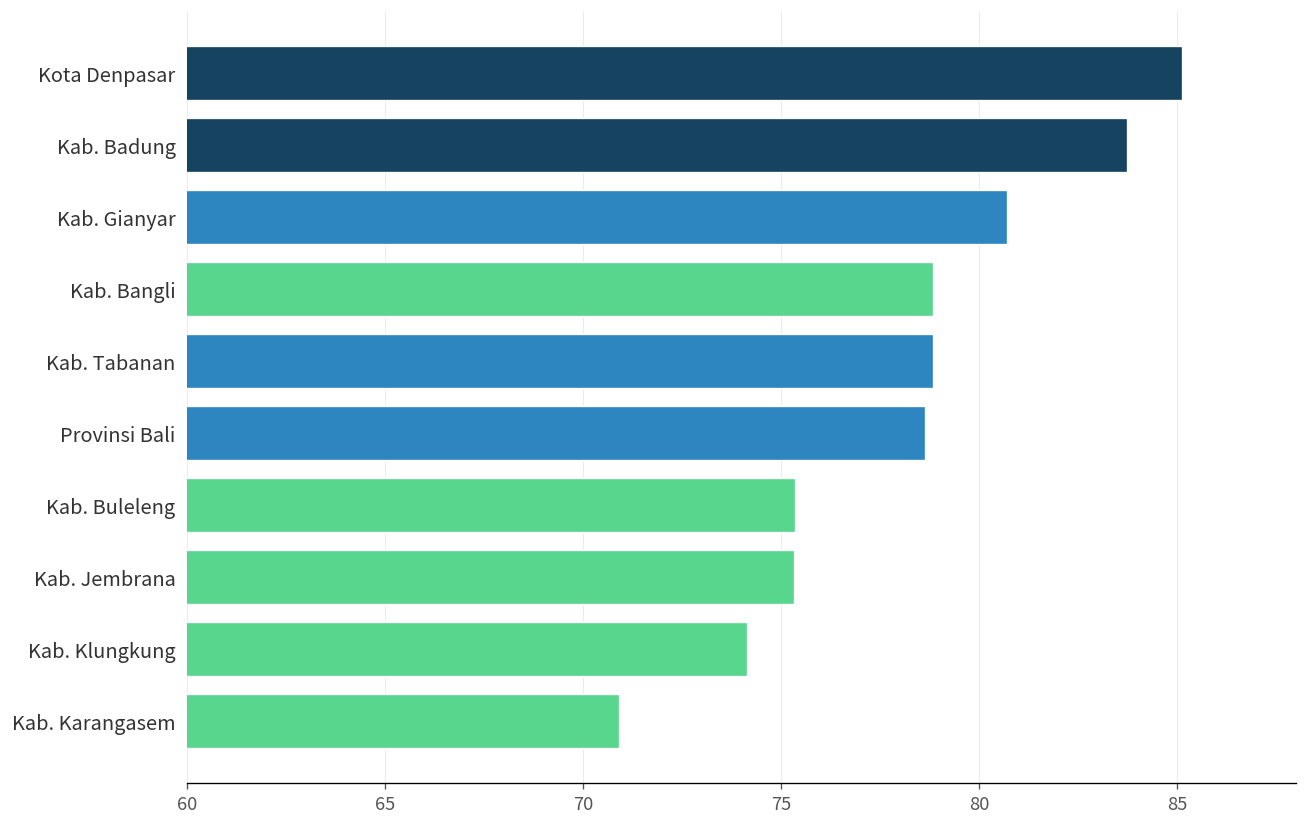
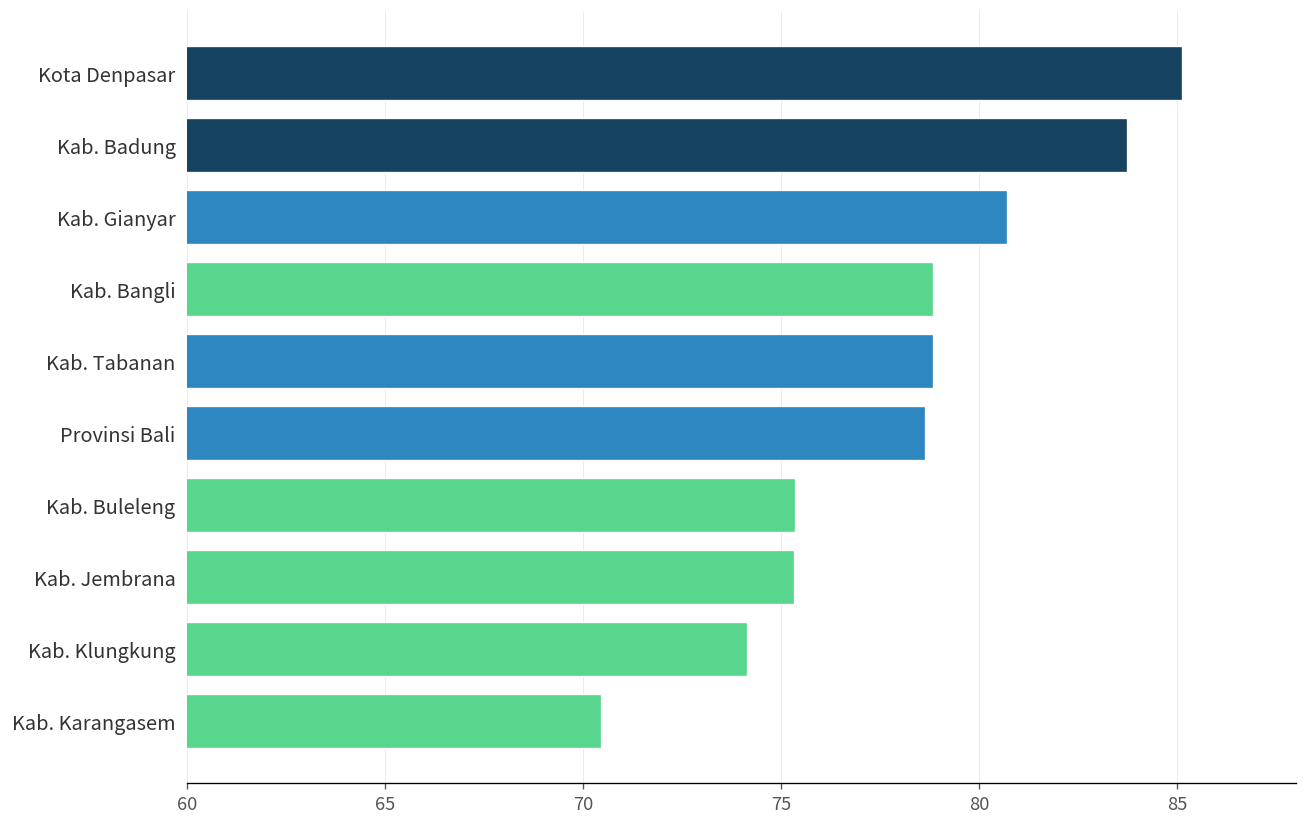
Kab. Karangasem: 70.9 -> 70.5
